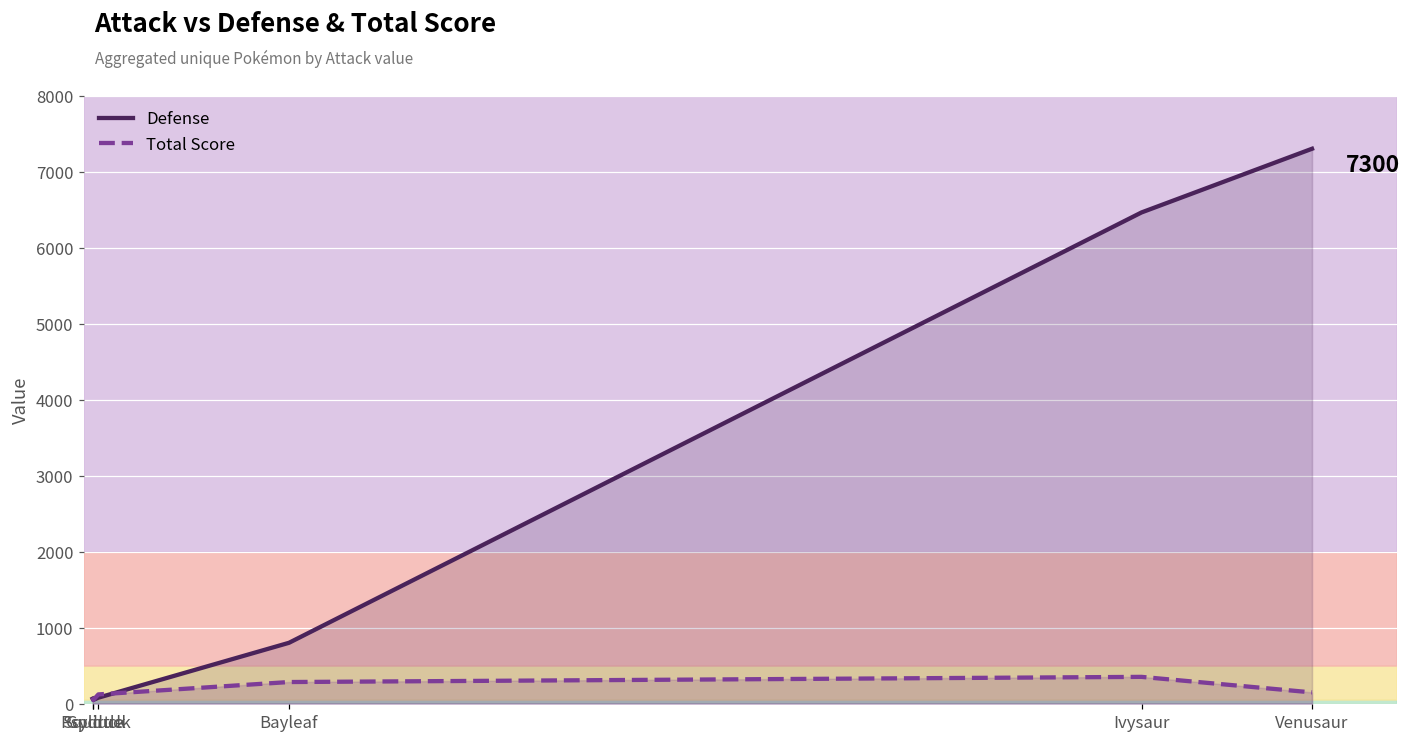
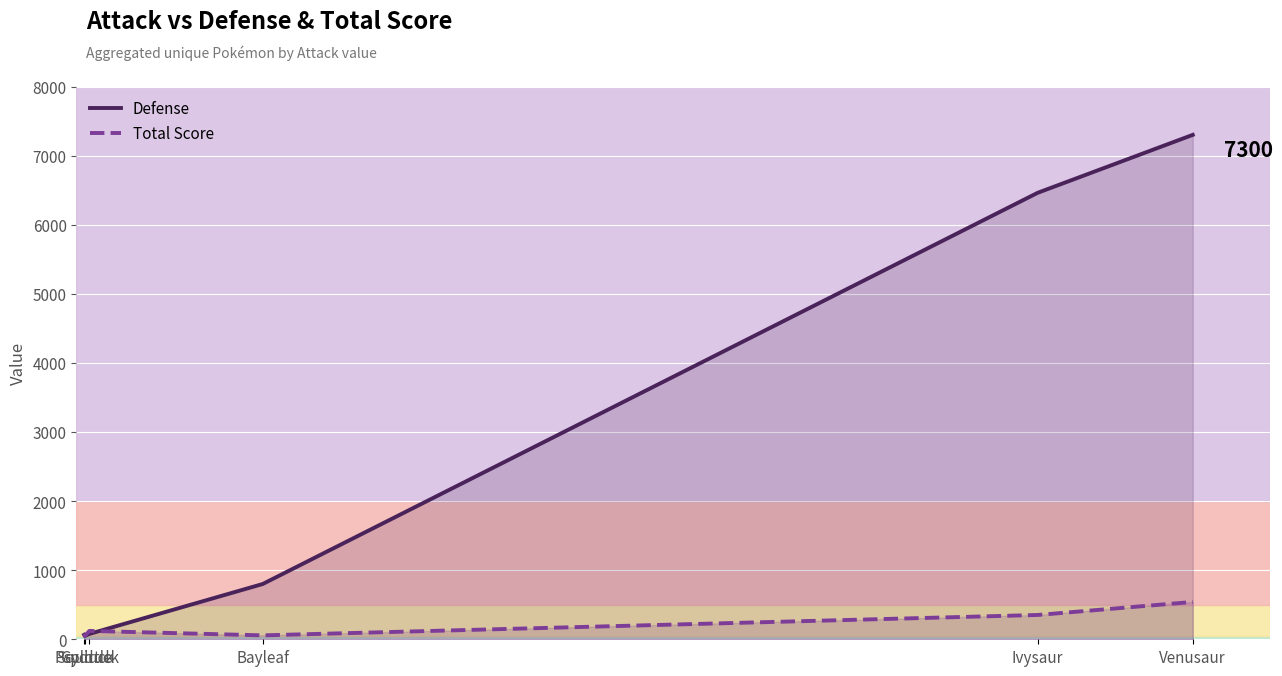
Total Score, Bayleaf: 300 -> 100
Total Score, Venusaur: 100 -> 500
